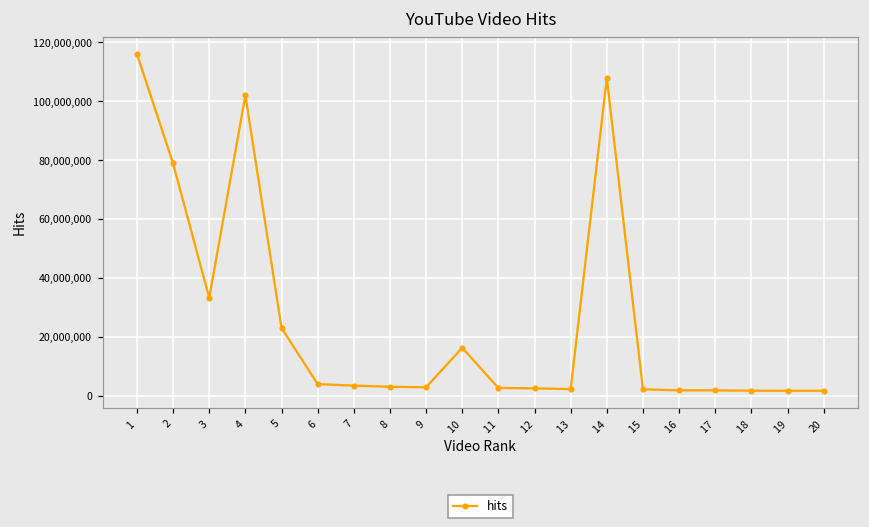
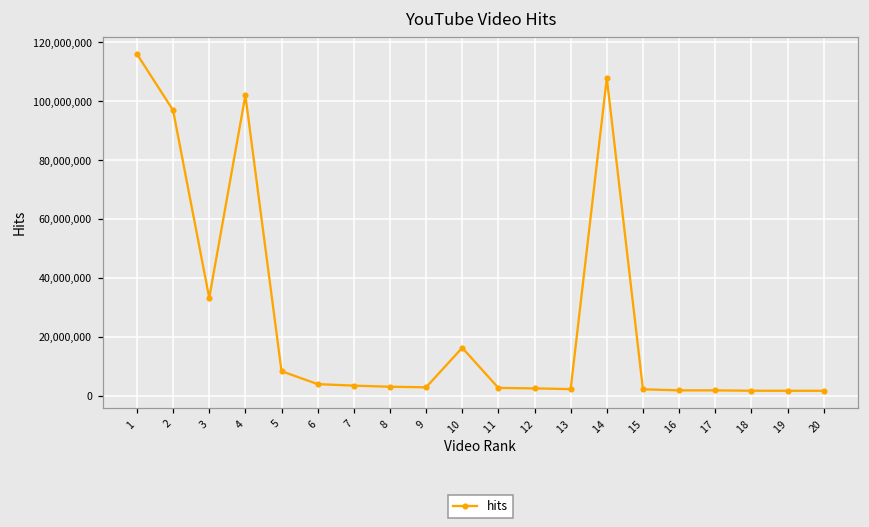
2: 79,000,000 -> 97,000,000
5: 23,000,000 -> 8,000,000
